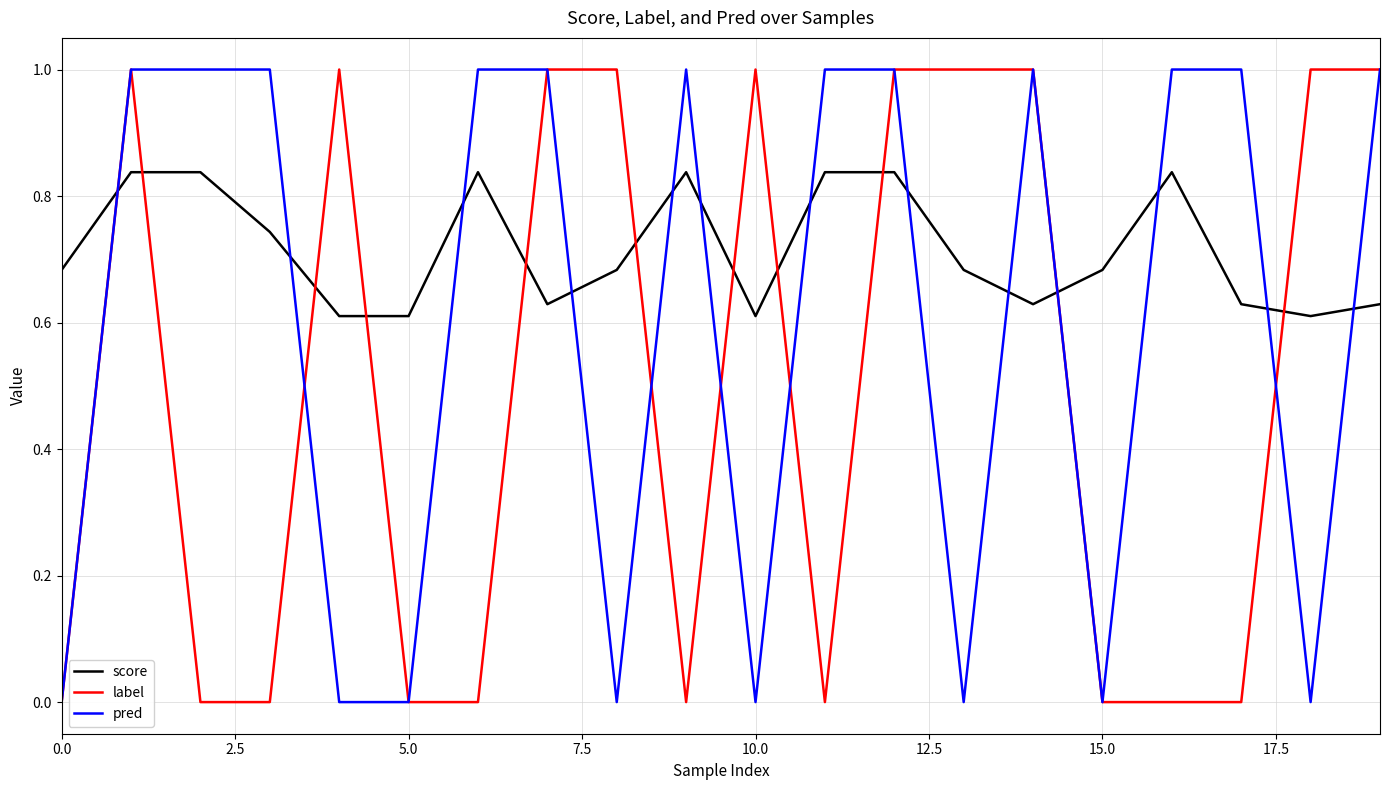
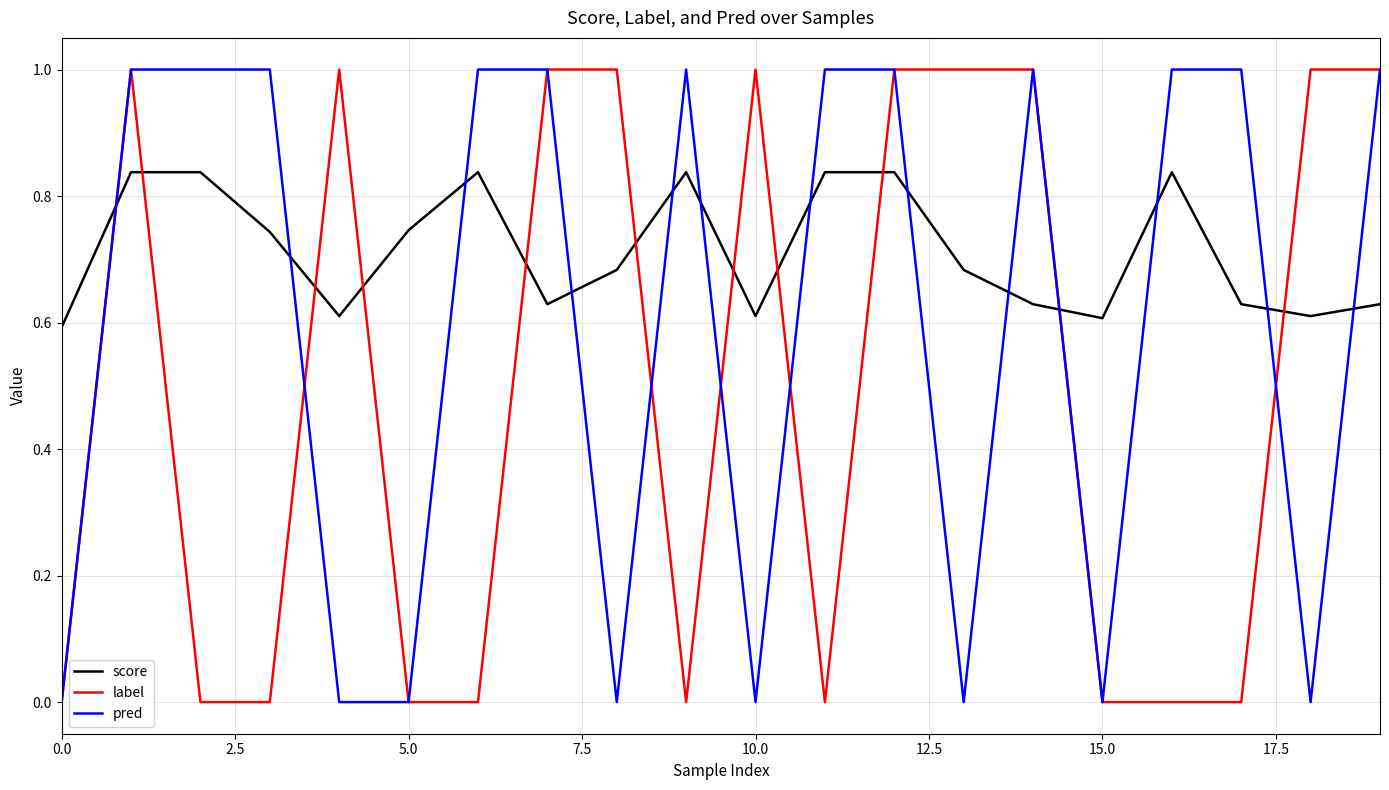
score, 0.0: 0.68 -> 0.59
score, 5.0: 0.61 -> 0.75
score, 15.0: 0.68 -> 0.61
